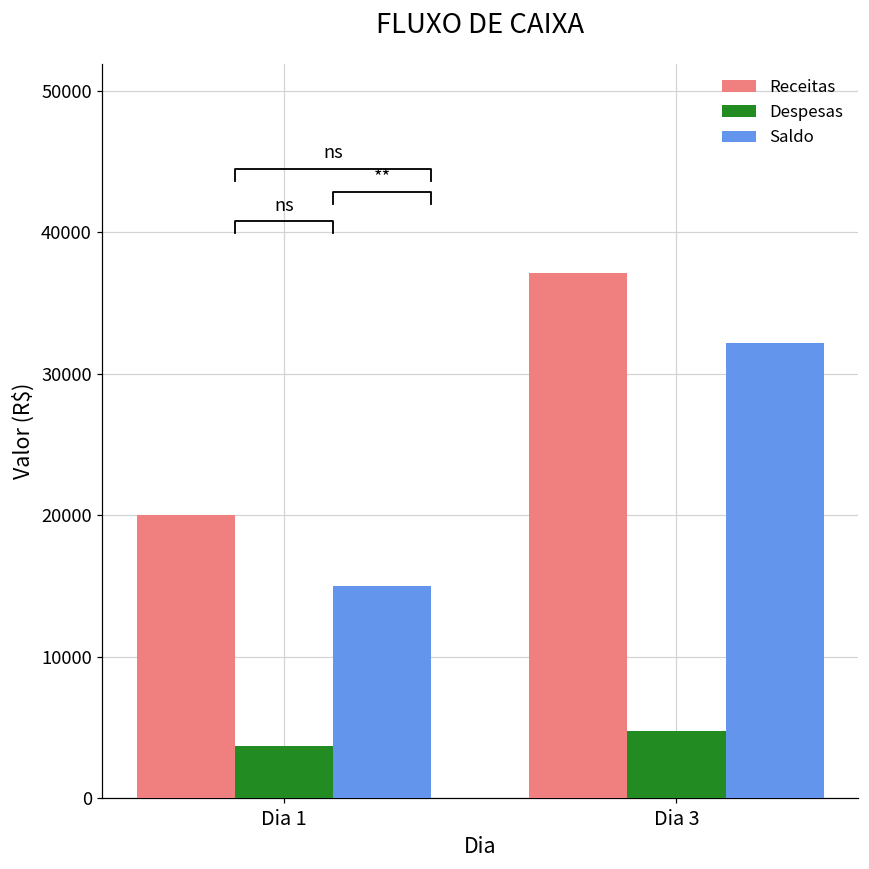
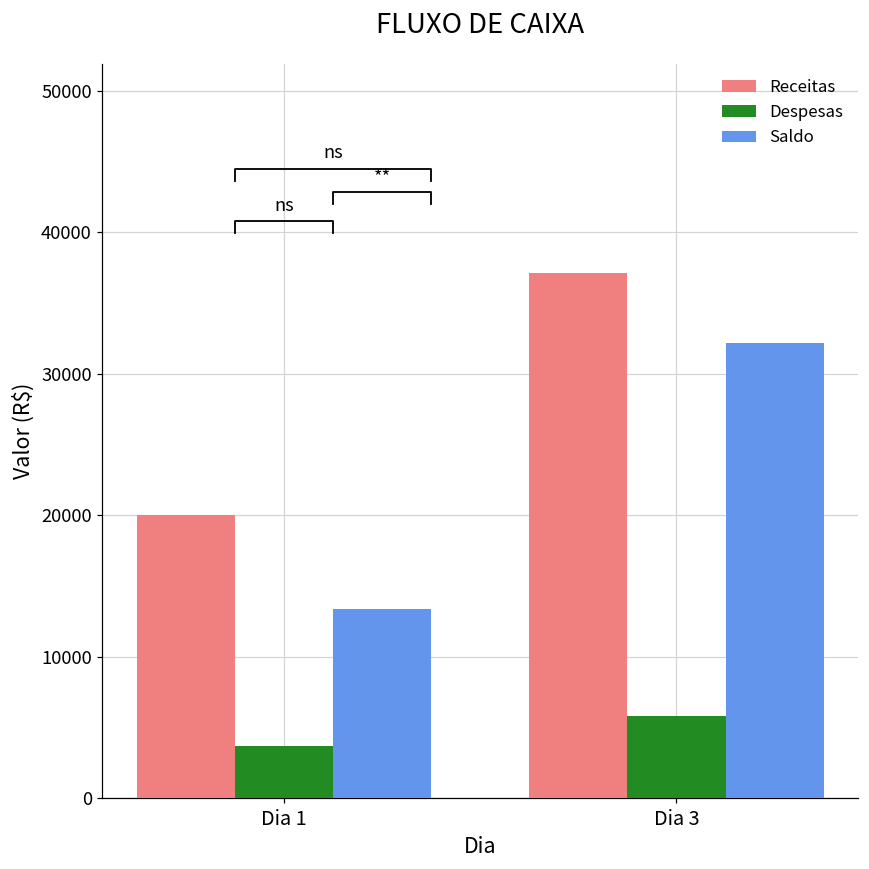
Saldo, Dia 1: 15000 -> 13400
Despesas, Dia 3: 4800 -> 5800
